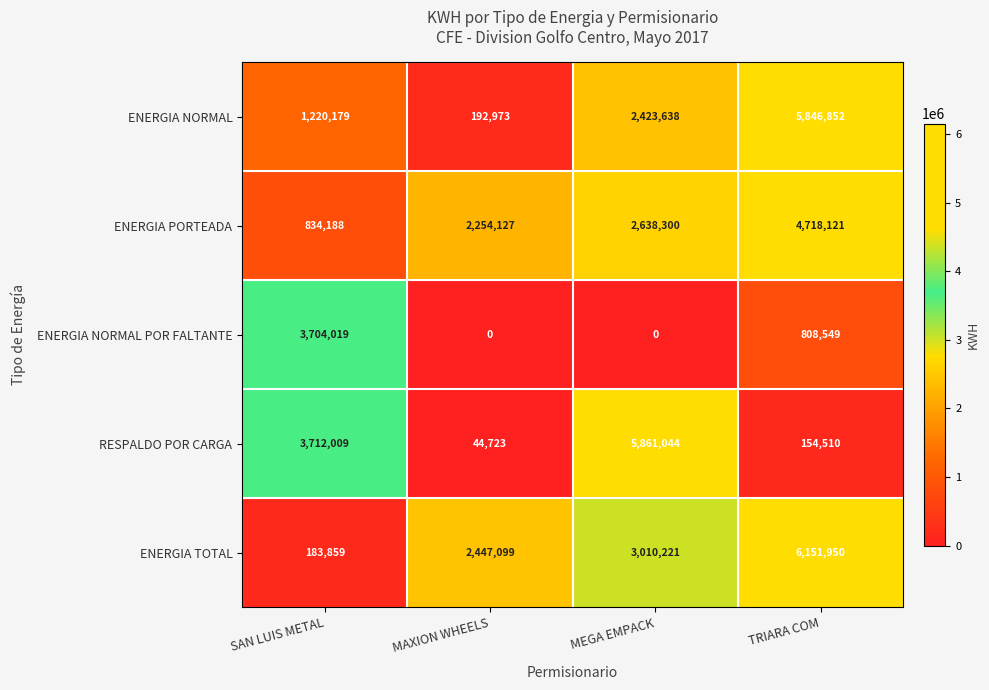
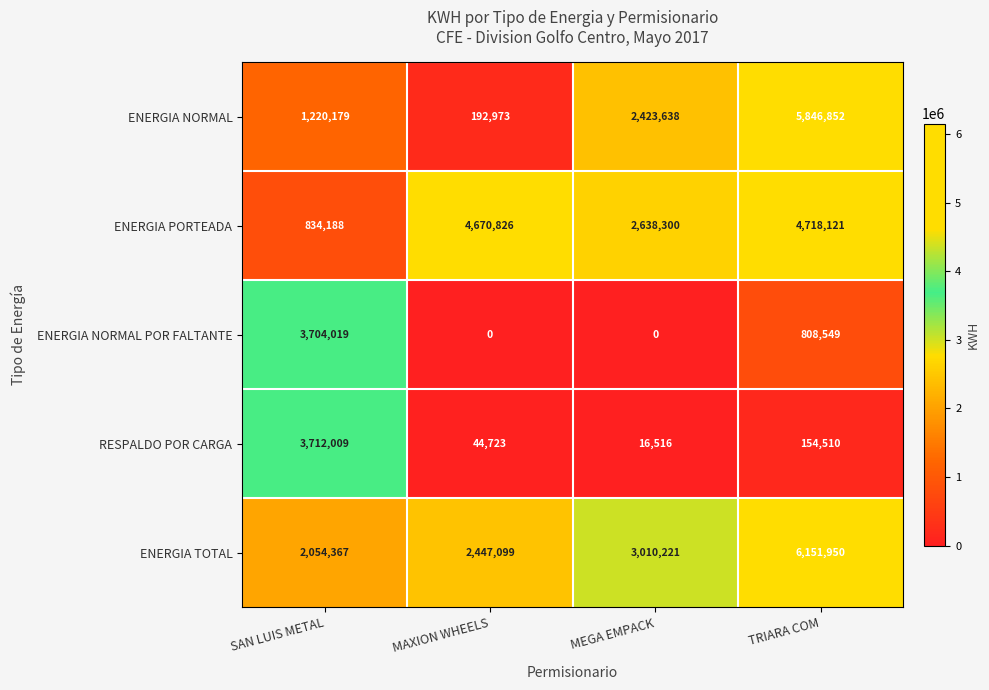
ENERGIA PORTEADA, MAXION WHEELS: 2,254,127 -> 4,670,826
RESPALDO POR CARGA, MEGA EMPACK: 5,861,044 -> 16,516
ENERGIA TOTAL, SAN LUIS METAL: 183,859 -> 2,054,367
